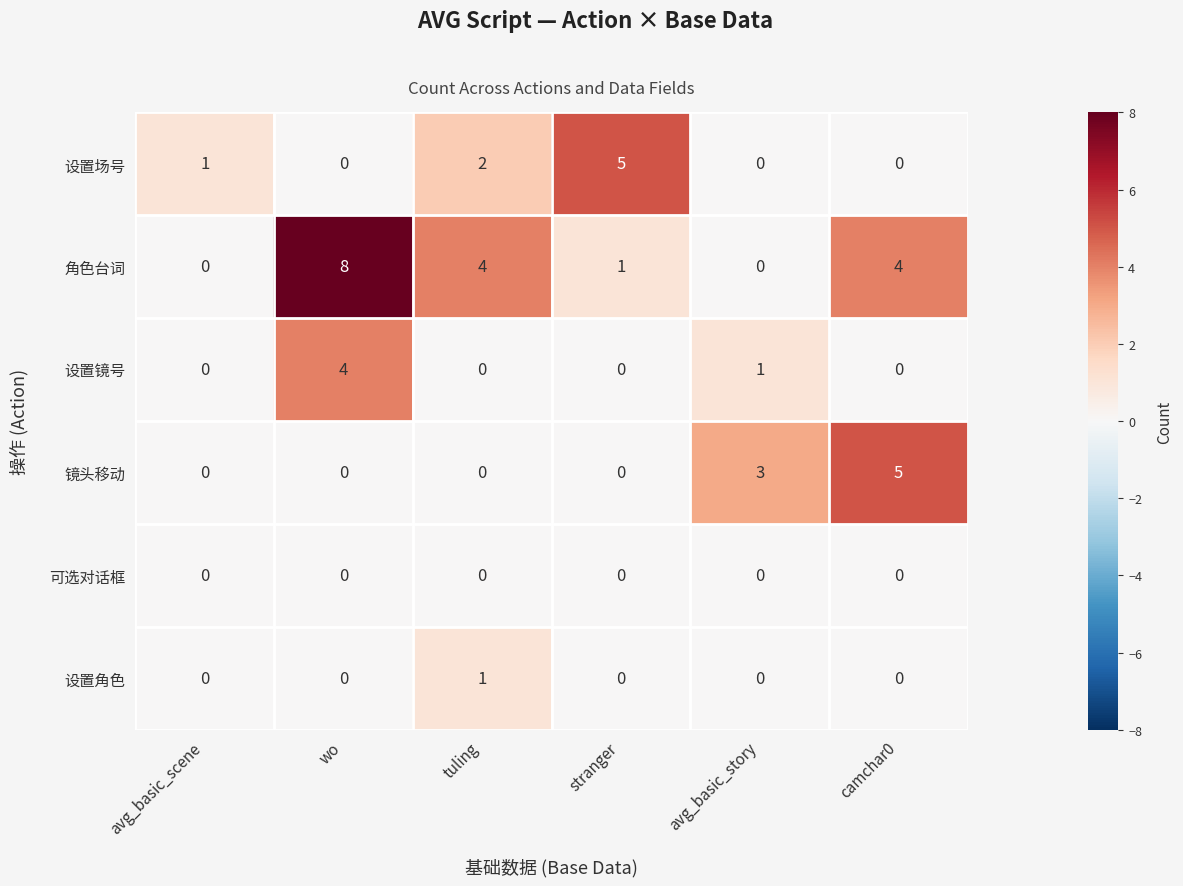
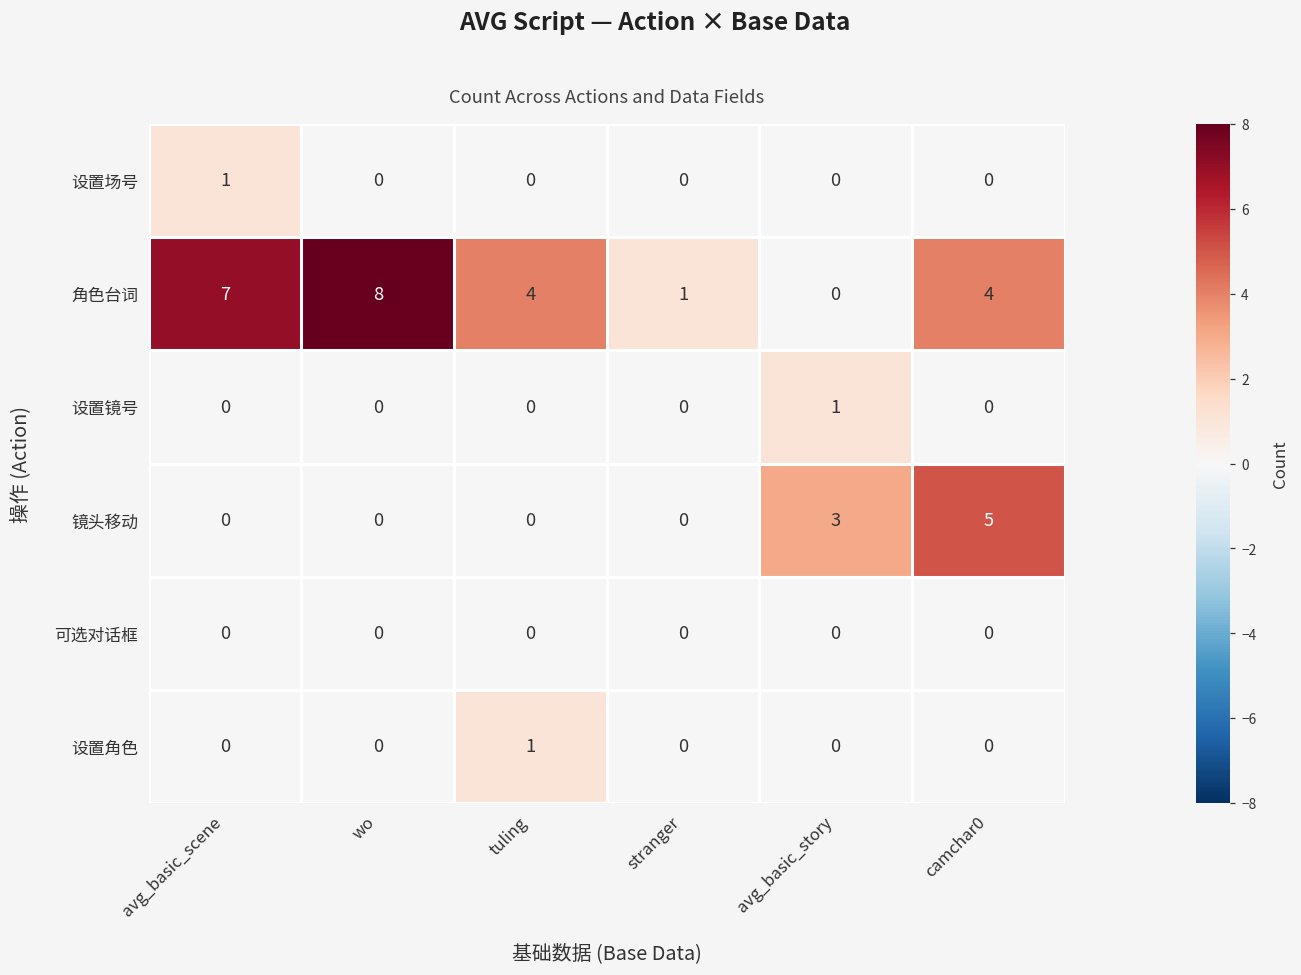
设置场号, tuling: 2 -> 0
设置场号, stranger: 5 -> 0
角色台词, avg_basic_scene: 0 -> 7
设置镜号, wo: 4 -> 0
